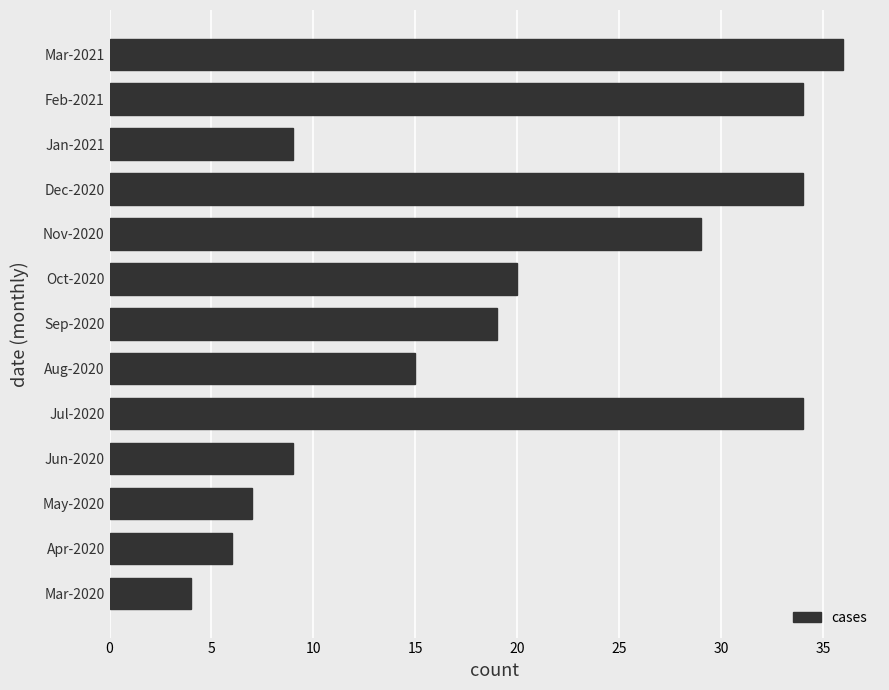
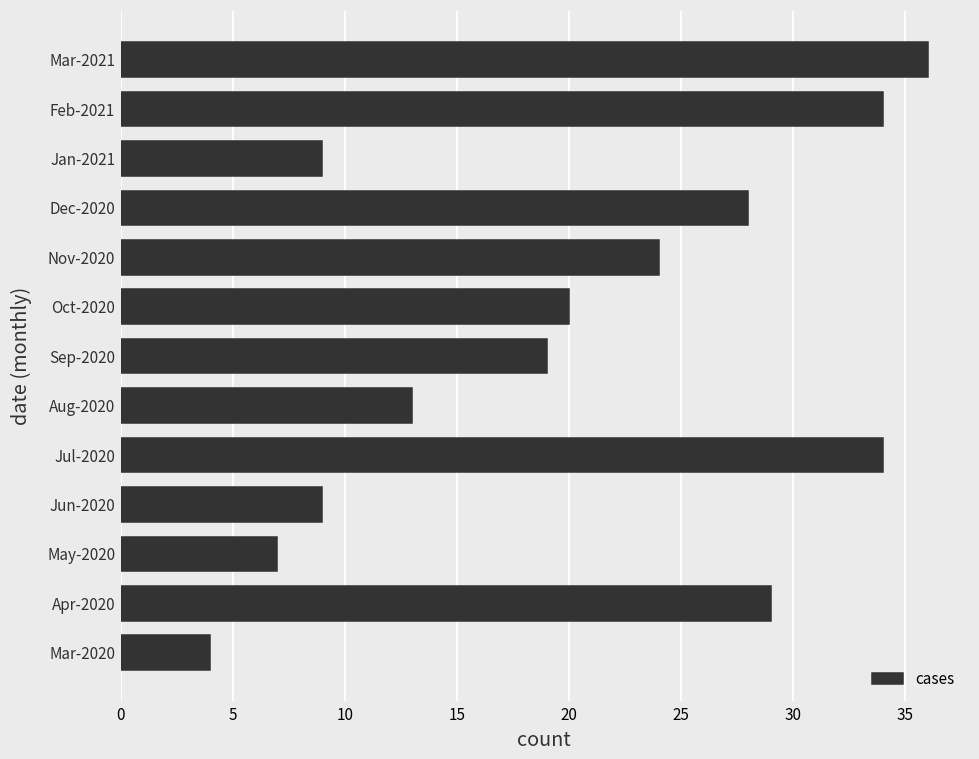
Dec-2020: 34 -> 28
Nov-2020: 29 -> 24
Aug-2020: 15 -> 13
Apr-2020: 6 -> 29
